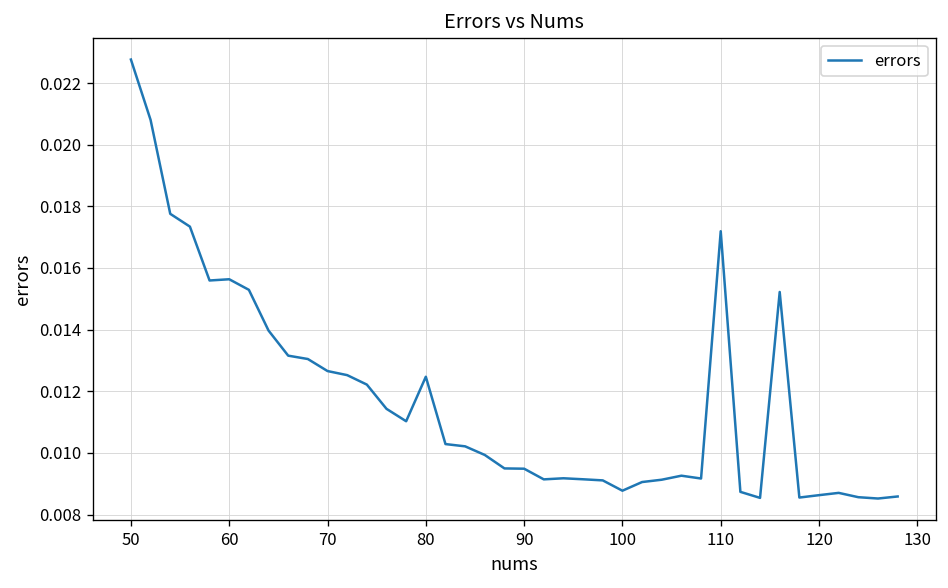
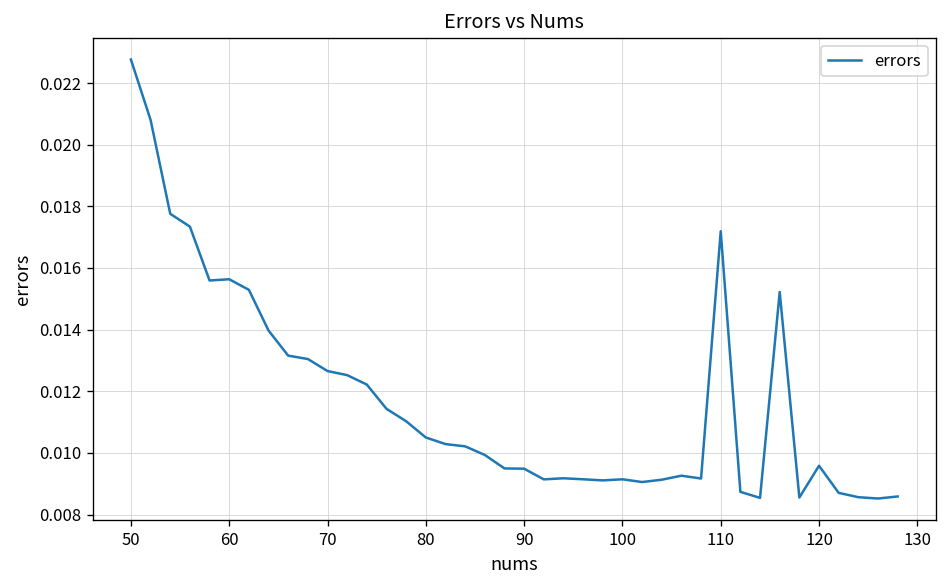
80: 0.0125 -> 0.0105
100: 0.0088 -> 0.0091
120: 0.0086 -> 0.0096
